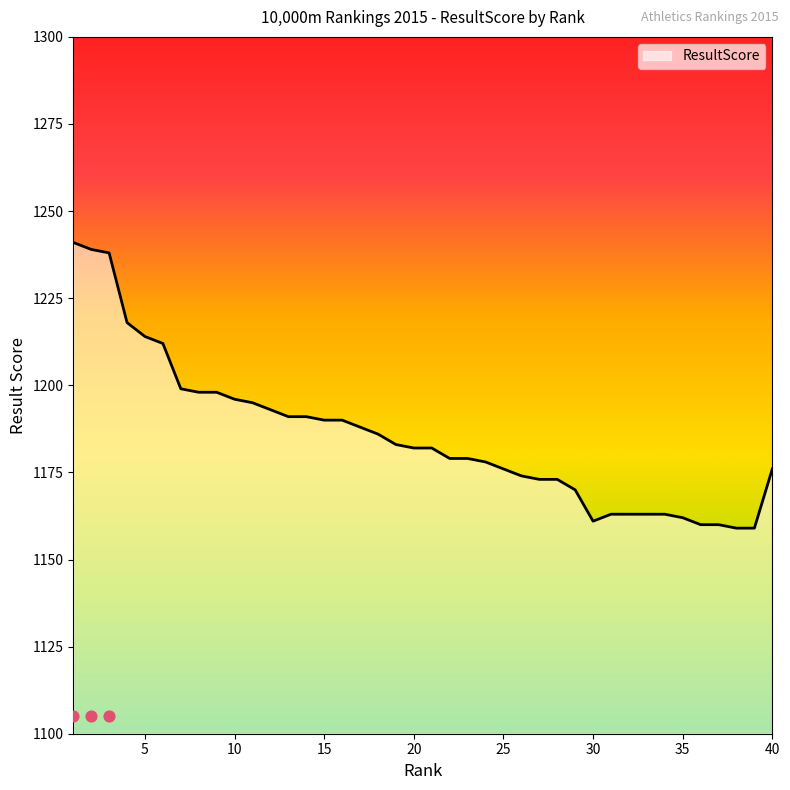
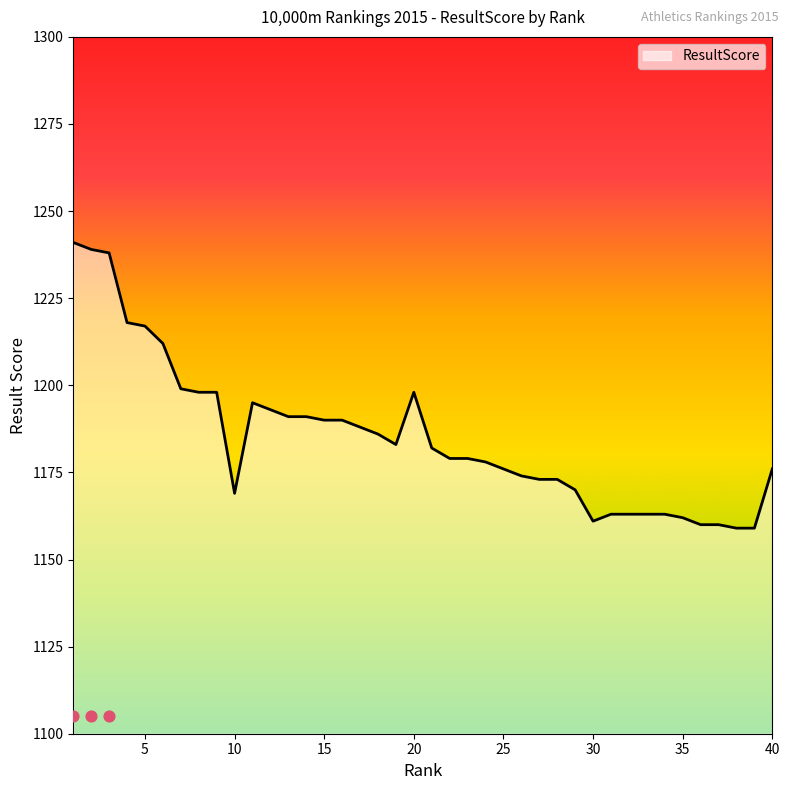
ResultScore, 5: 1214 -> 1217
ResultScore, 10: 1196 -> 1169
ResultScore, 20: 1182 -> 1198
